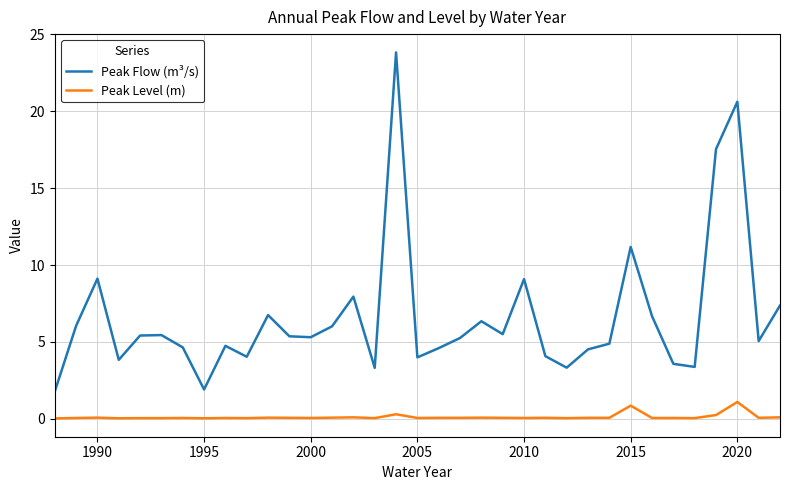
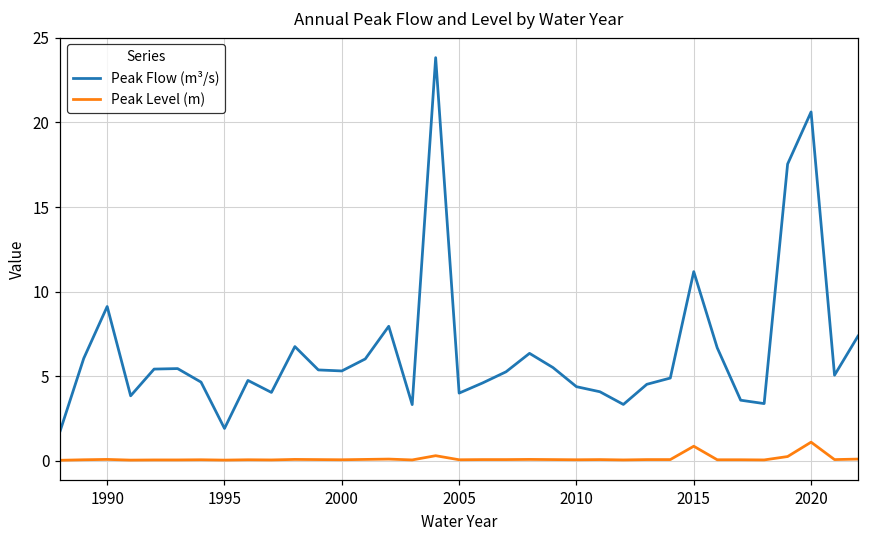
Peak Flow (m³/s), 2010: 9.1 -> 4.4
